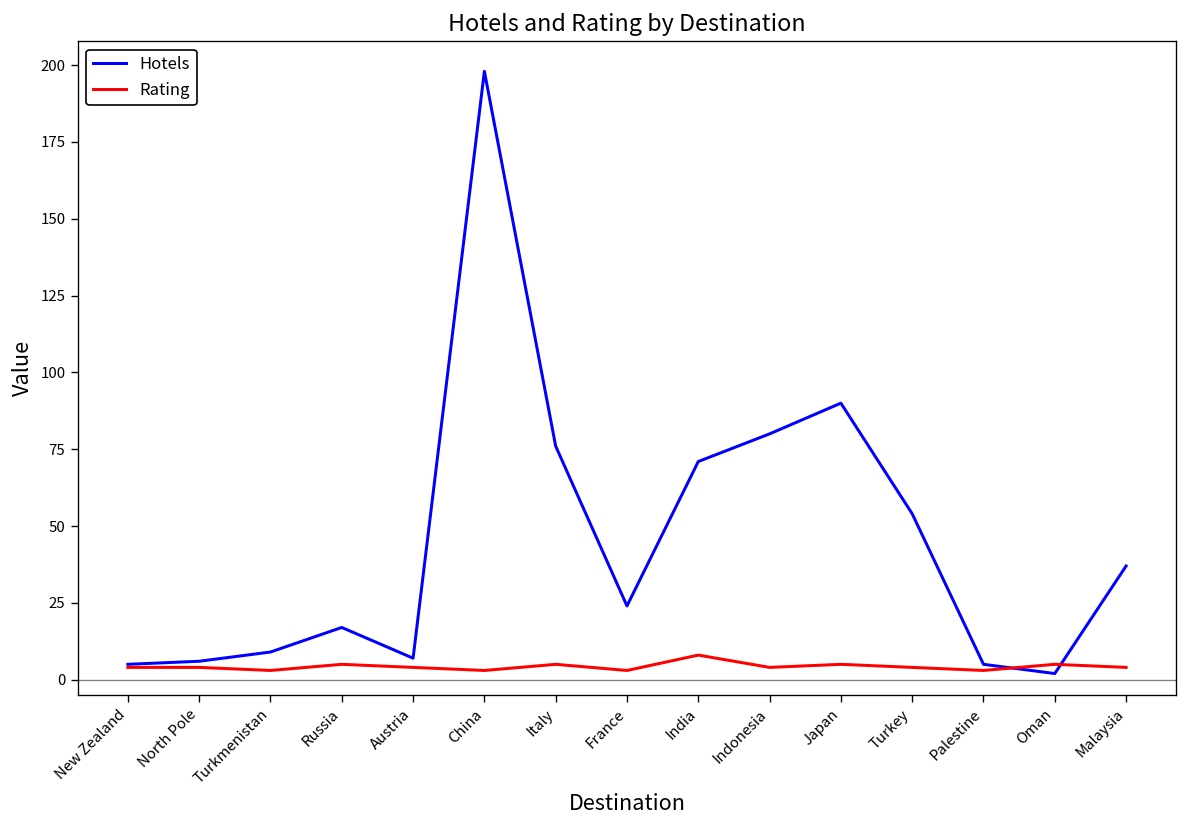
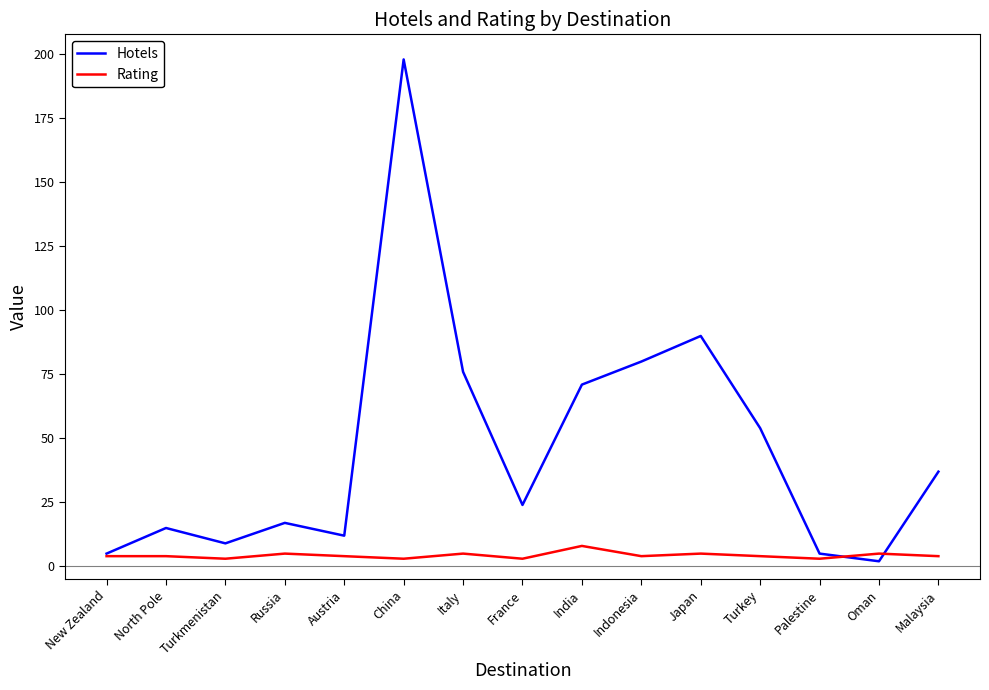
Hotels, North Pole: 6 -> 15
Hotels, Austria: 7 -> 12
